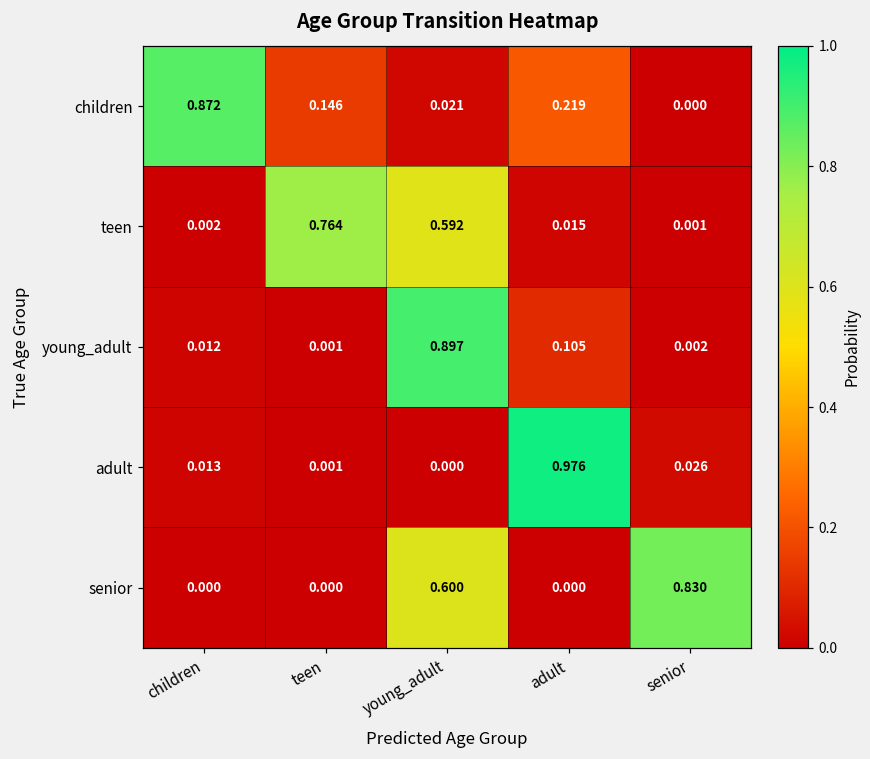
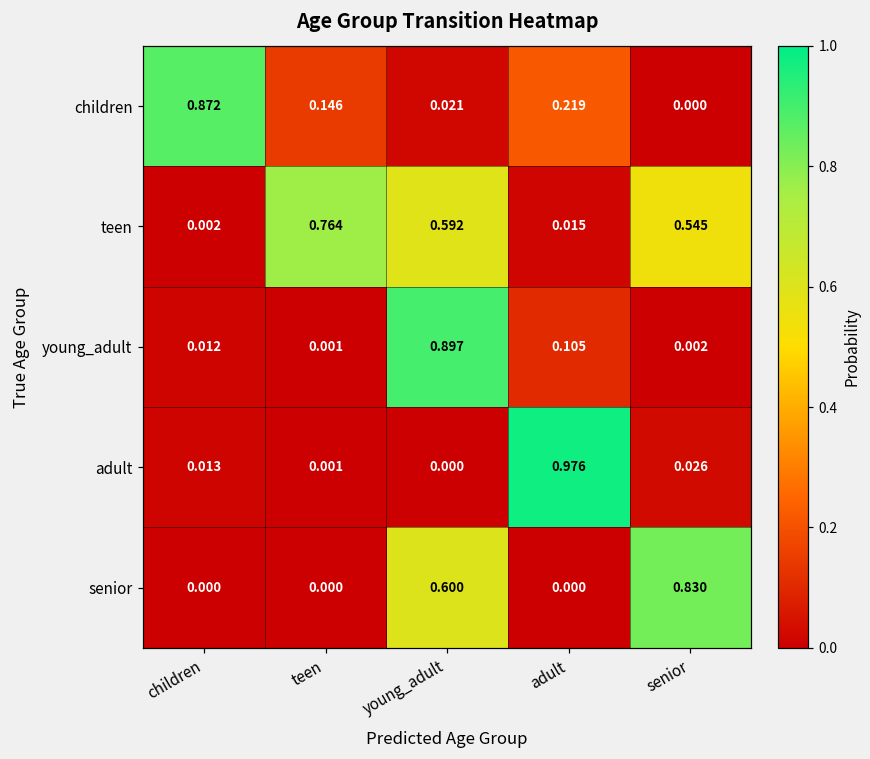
teen, senior: 0.001 -> 0.545
